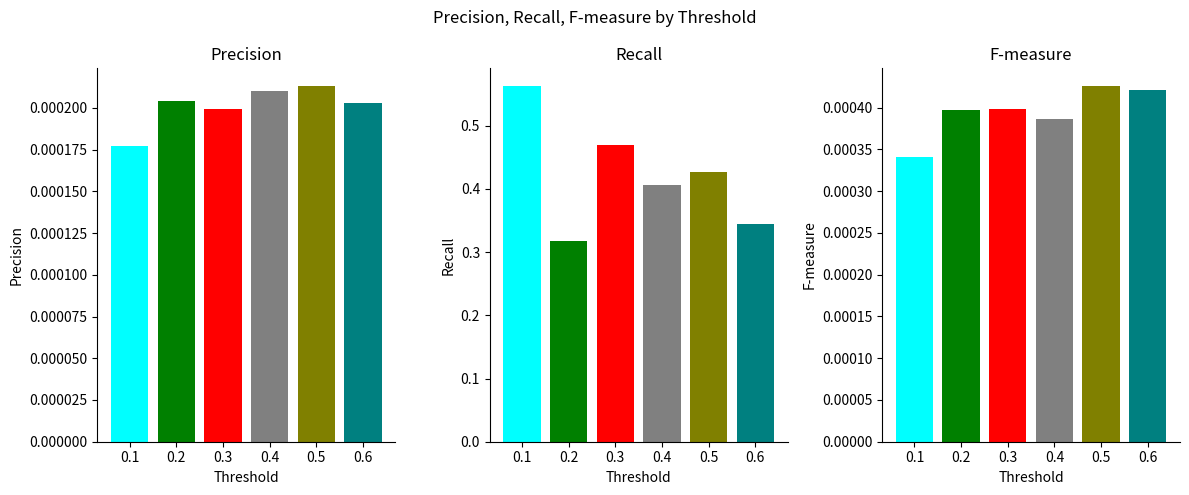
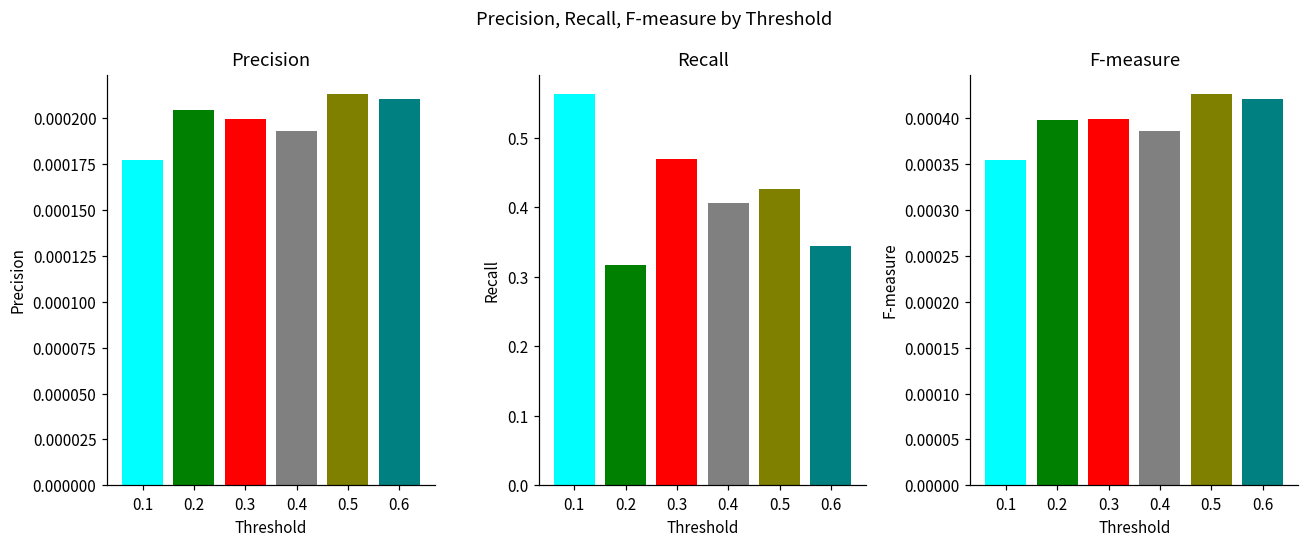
Precision, 0.4: 0.000210 -> 0.000193
Precision, 0.6: 0.000203 -> 0.000211
F-measure, 0.1: 0.00034 -> 0.00035
